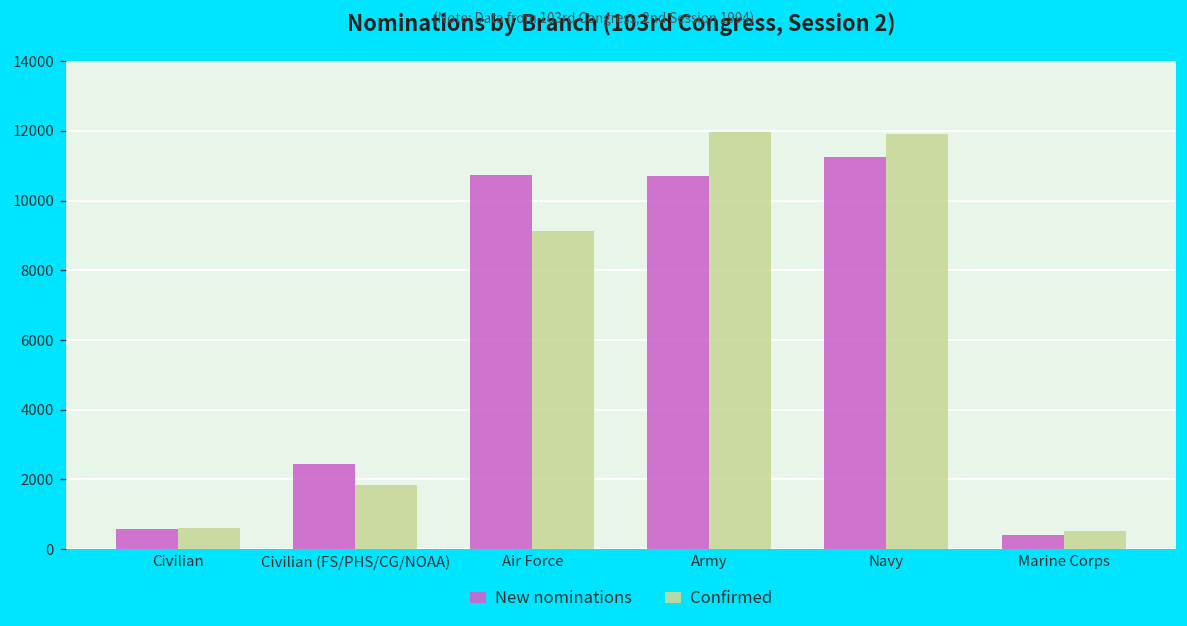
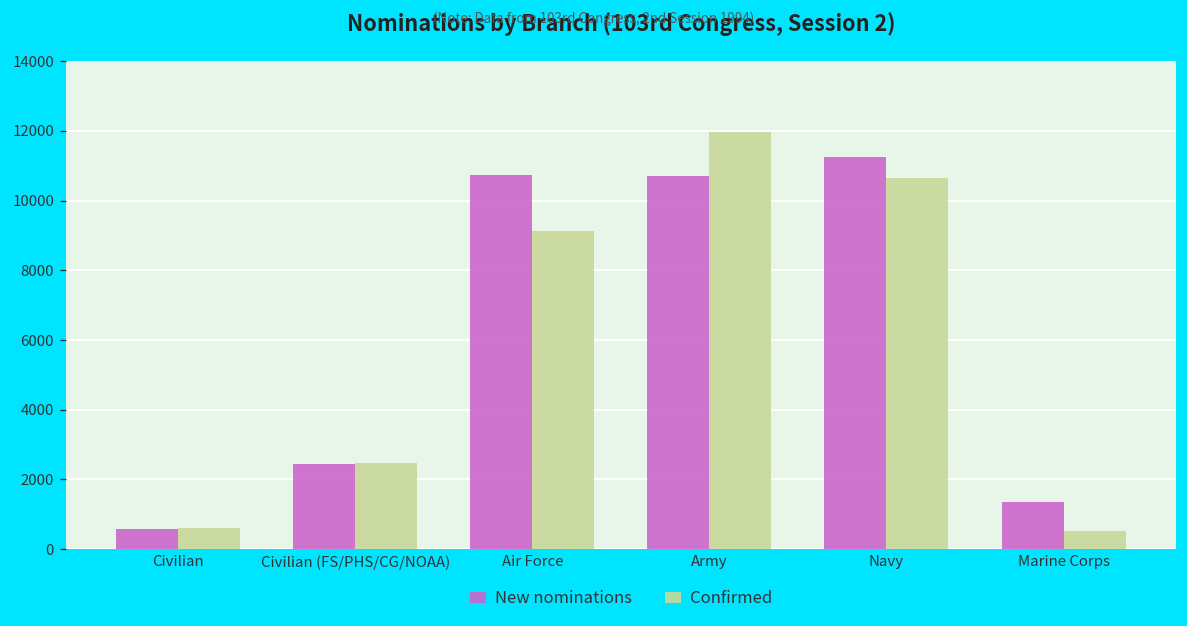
Confirmed, Civilian (FS/PHS/CG/NOAA): 1800 -> 2500
Confirmed, Navy: 11900 -> 10700
New nominations, Marine Corps: 400 -> 1400
